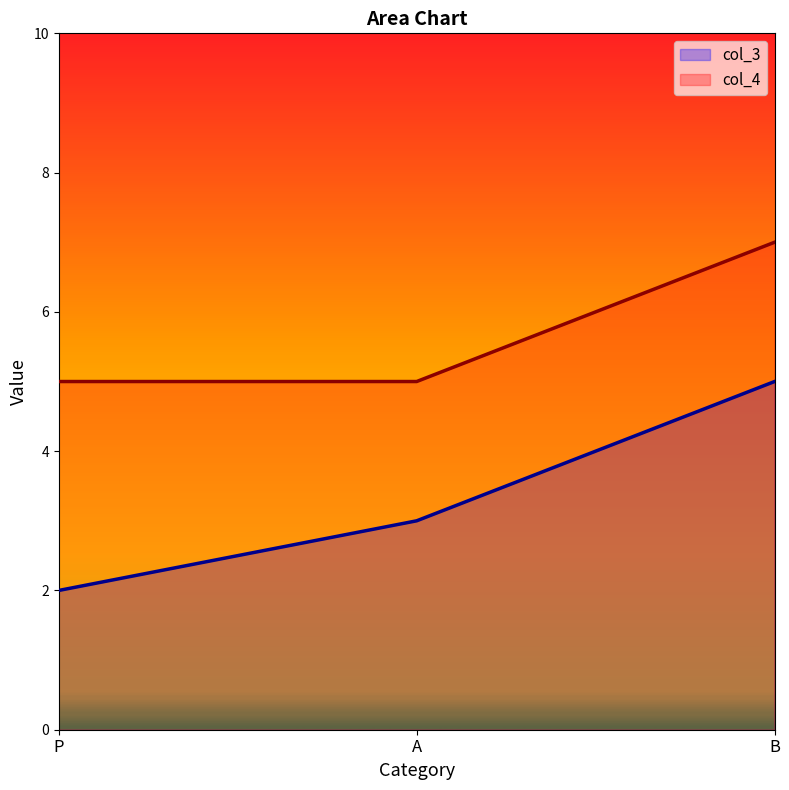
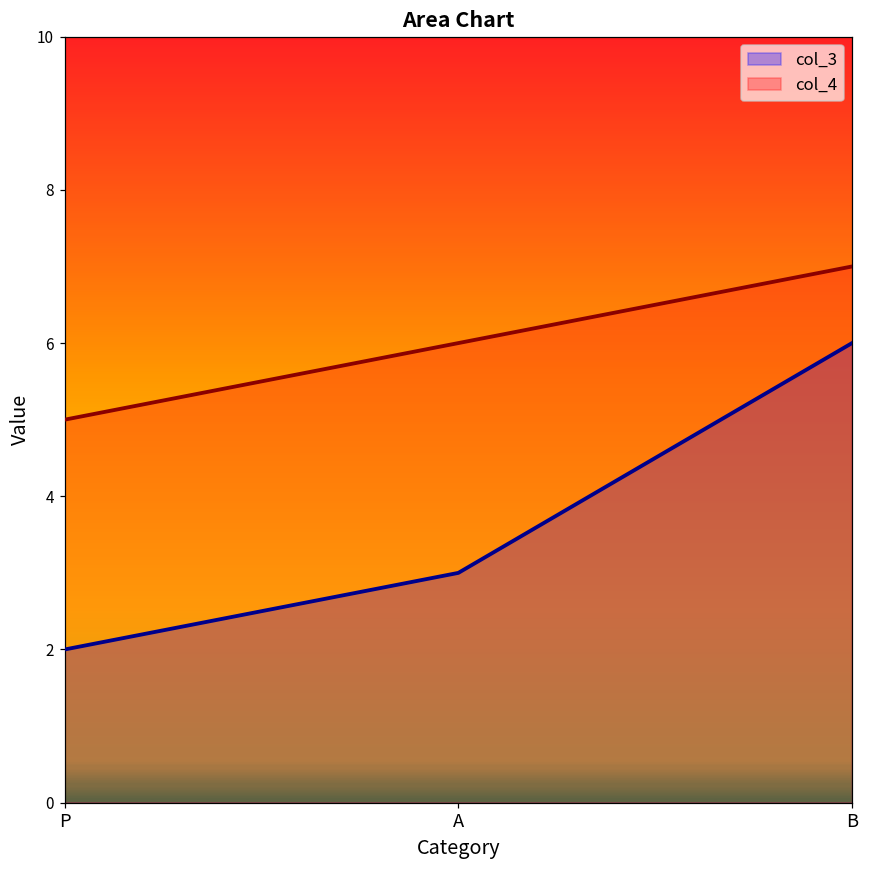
col_4, A: 5 -> 6
col_3, B: 5 -> 6
